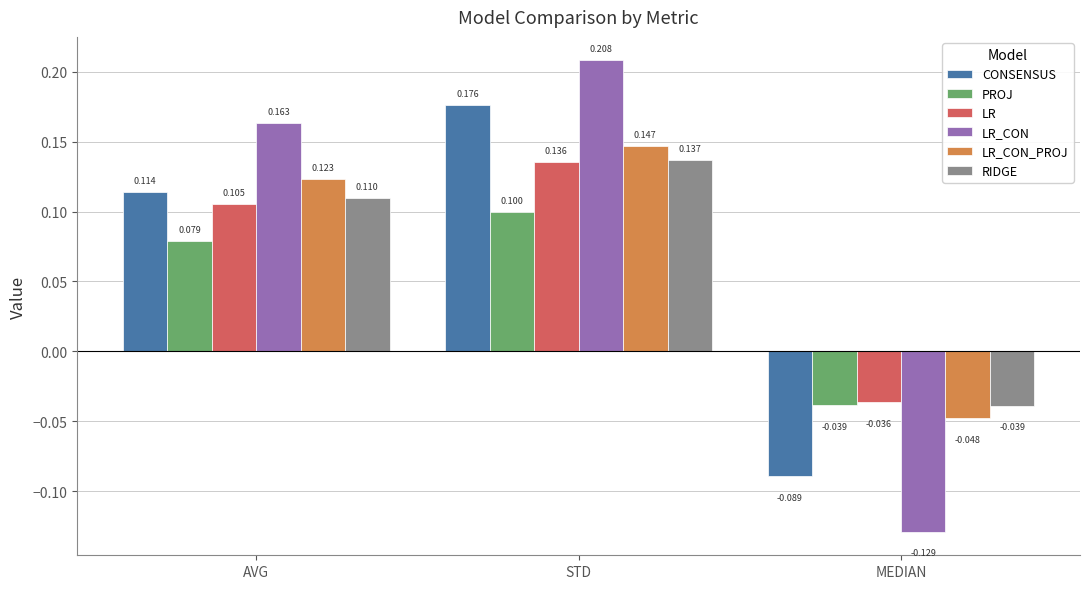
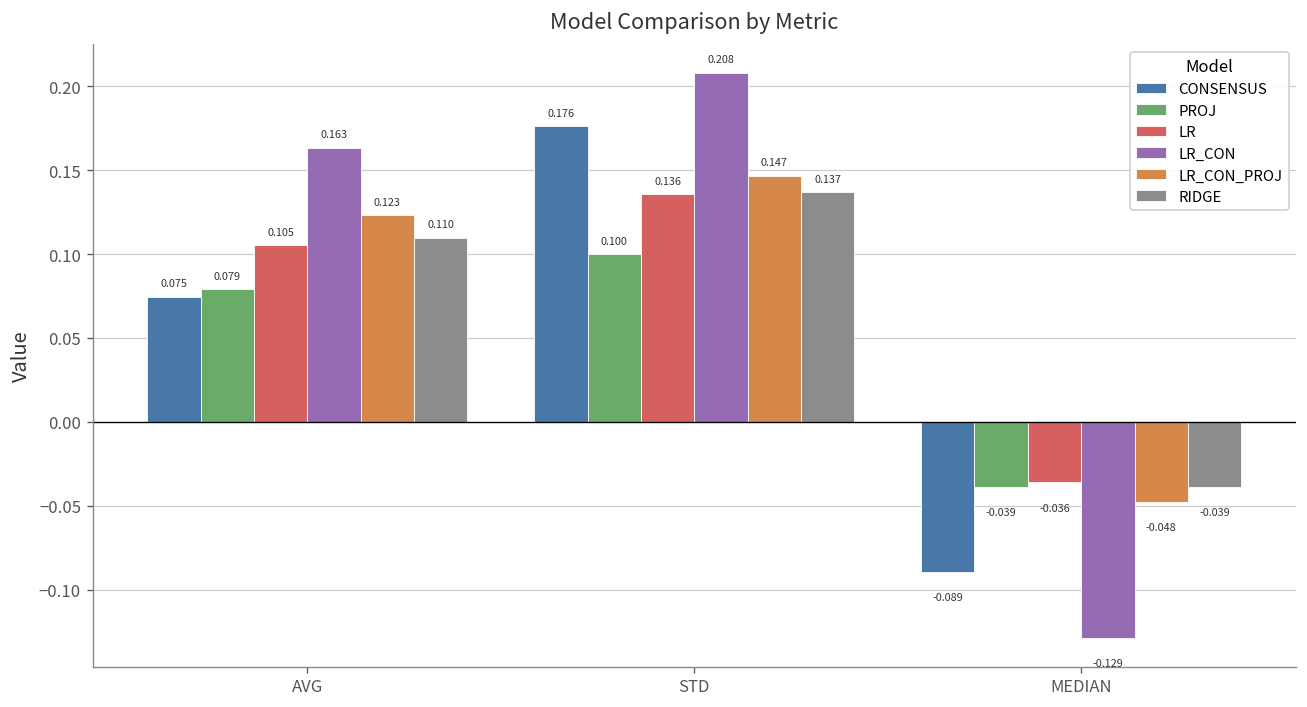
CONSENSUS, AVG: 0.114 -> 0.075
